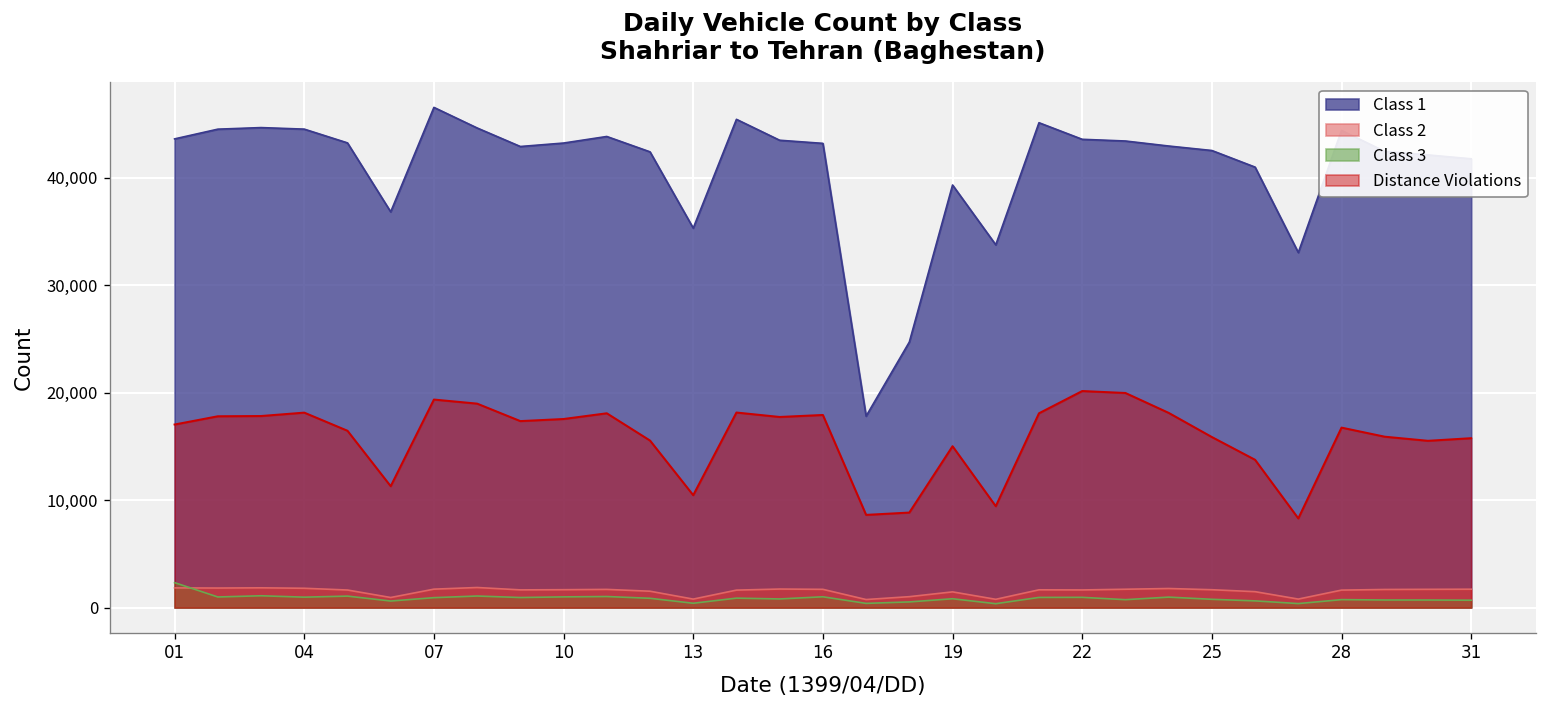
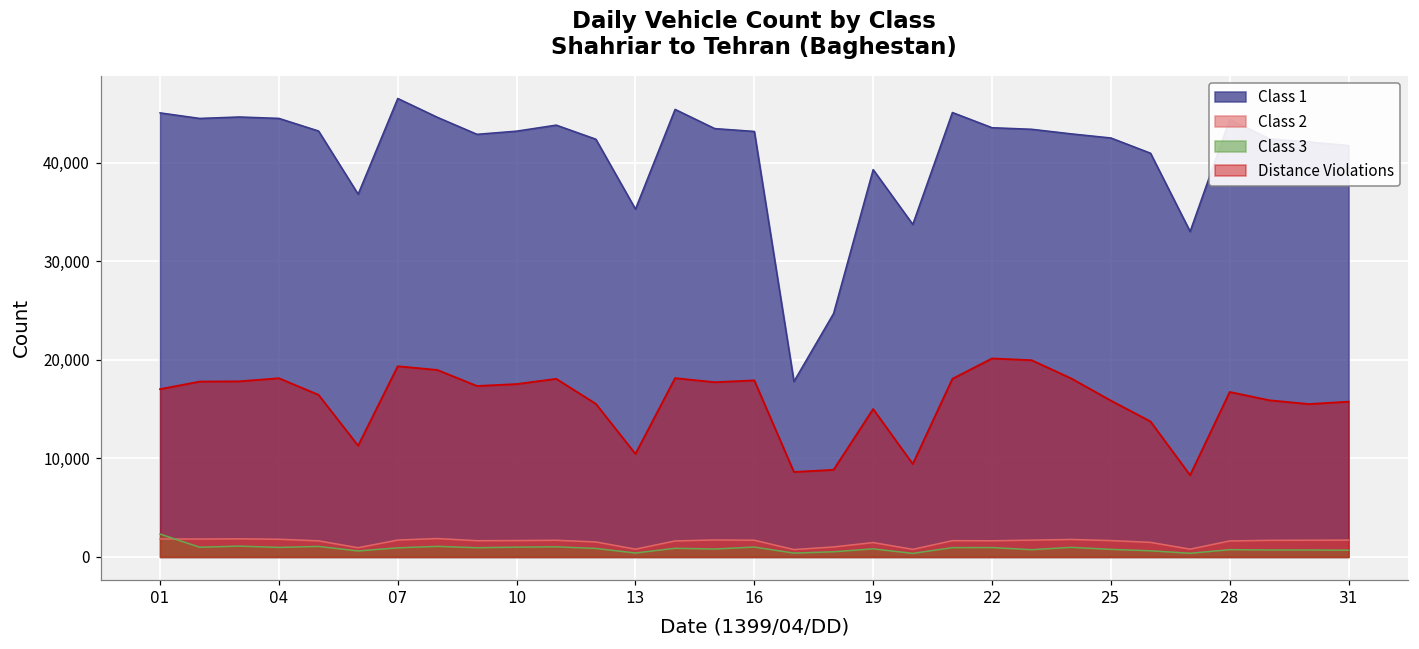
Class 1, 01: 44,000 -> 45,000
